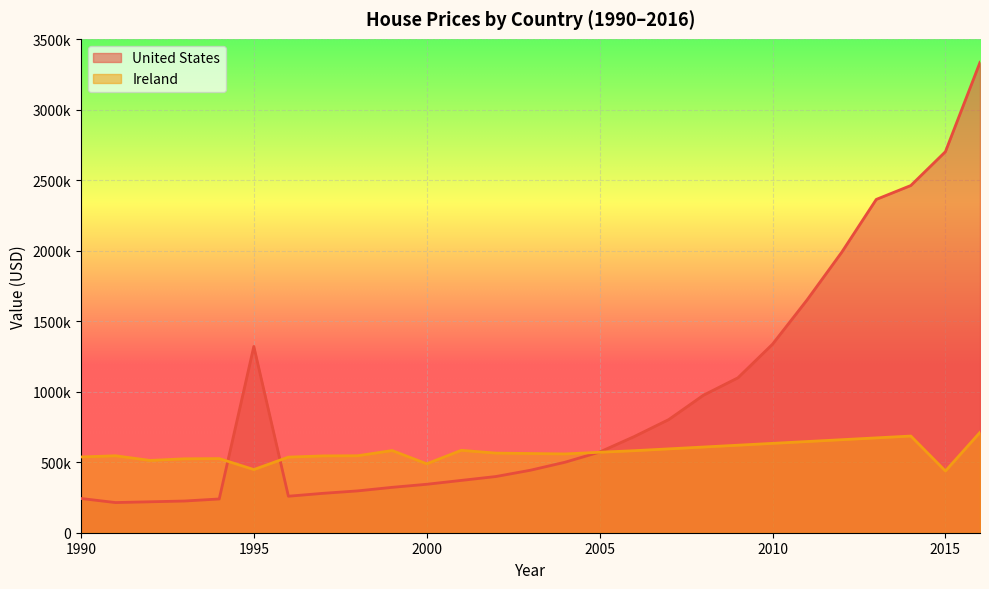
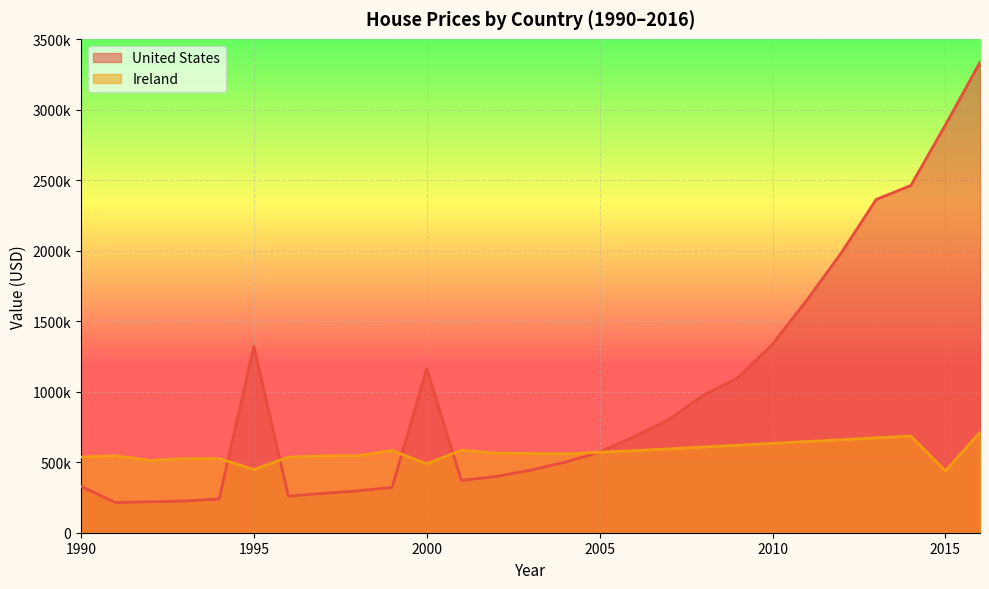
United States, 1990: 240000 -> 330000
United States, 2000: 340000 -> 1160000
United States, 2015: 2700000 -> 2890000
